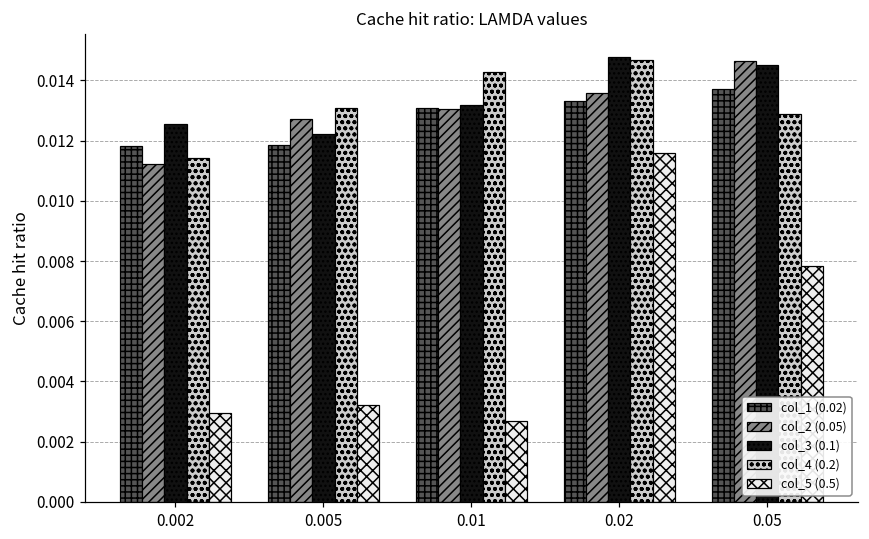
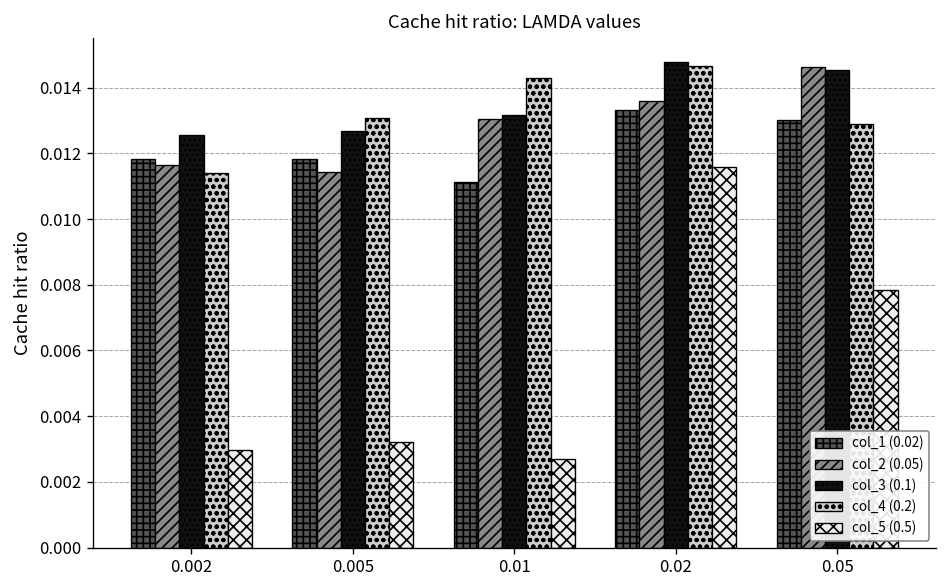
col_2 (0.05), 0.002: 0.0112 -> 0.0116
col_2 (0.05), 0.005: 0.0127 -> 0.0114
col_3 (0.1), 0.005: 0.0122 -> 0.0127
col_1 (0.02), 0.01: 0.0131 -> 0.0111
col_1 (0.02), 0.05: 0.0137 -> 0.0130
